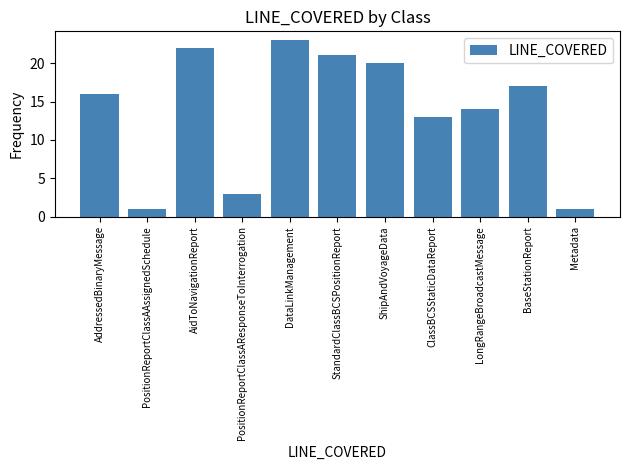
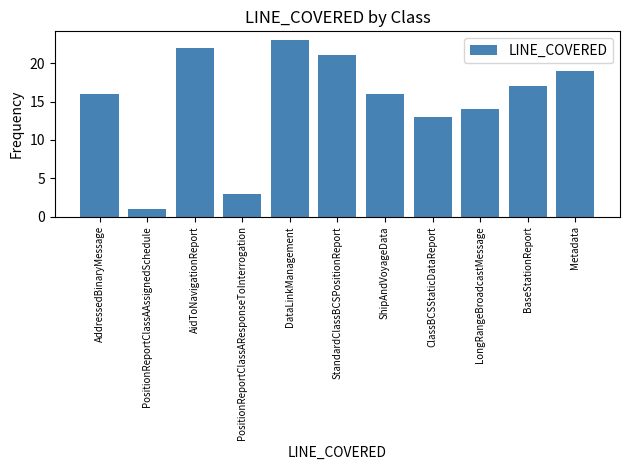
ShipAndVoyageData: 20 -> 16
Metadata: 1 -> 19
